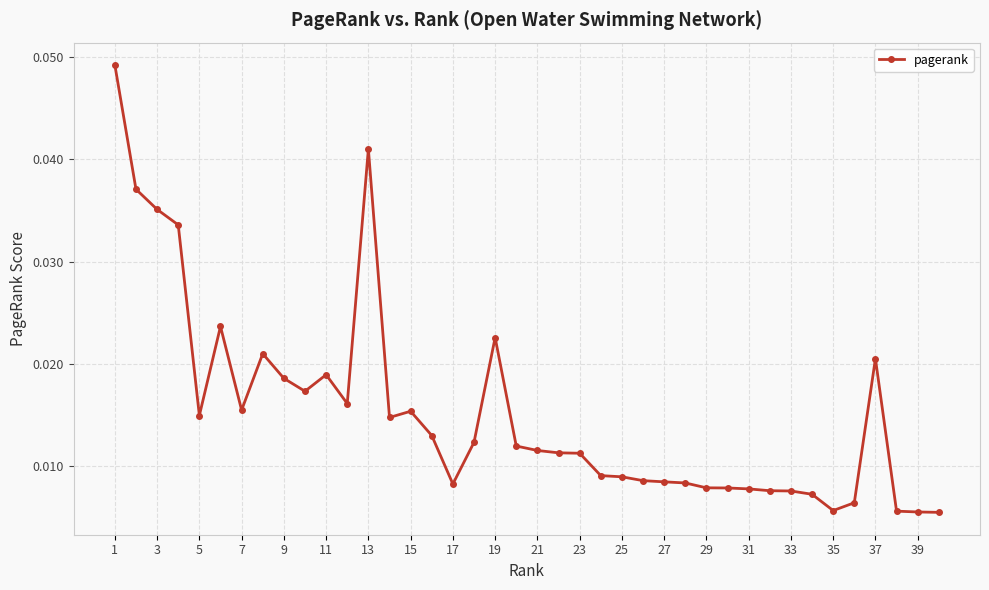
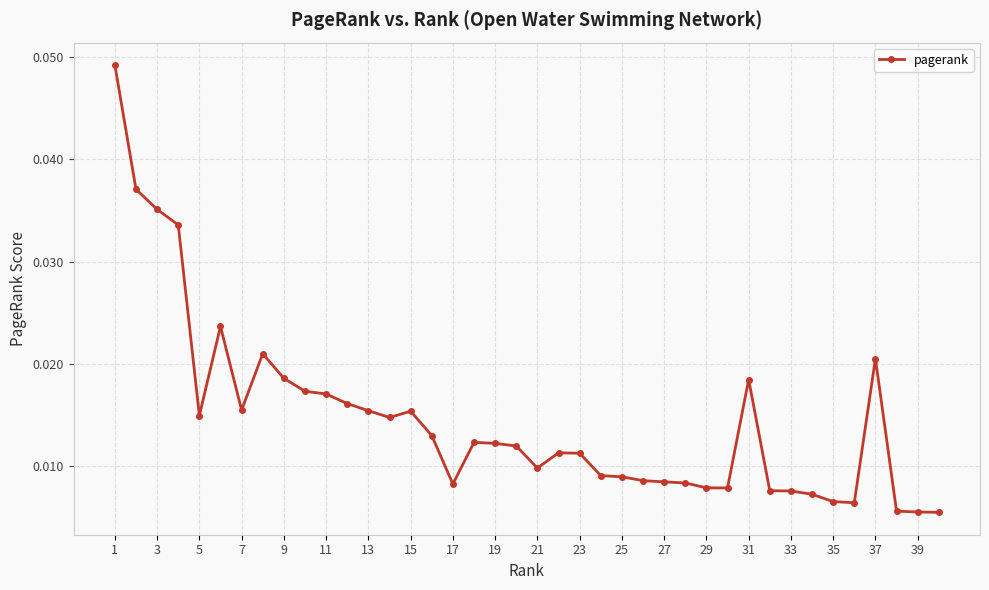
11: 0.0189 -> 0.0171
13: 0.0410 -> 0.0154
19: 0.0226 -> 0.0122
21: 0.0115 -> 0.0098
31: 0.0078 -> 0.0185
35: 0.0057 -> 0.0065
